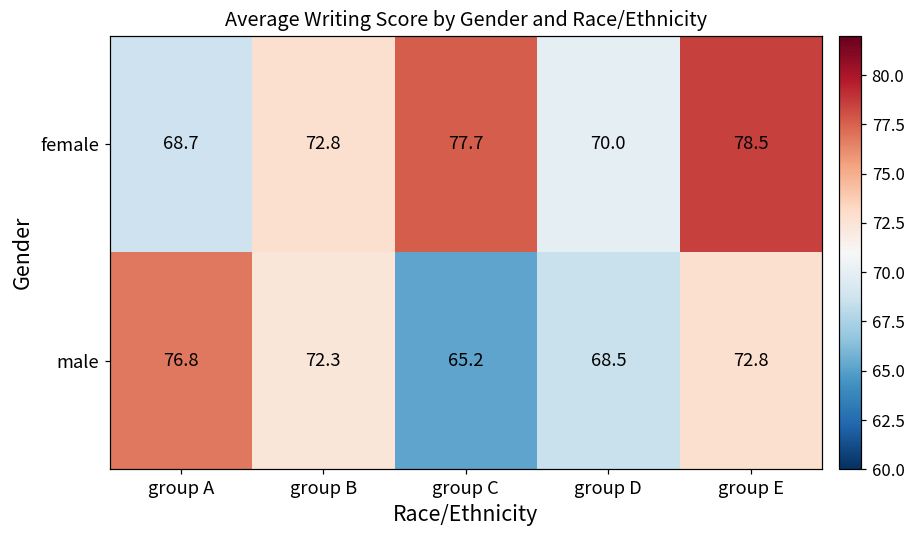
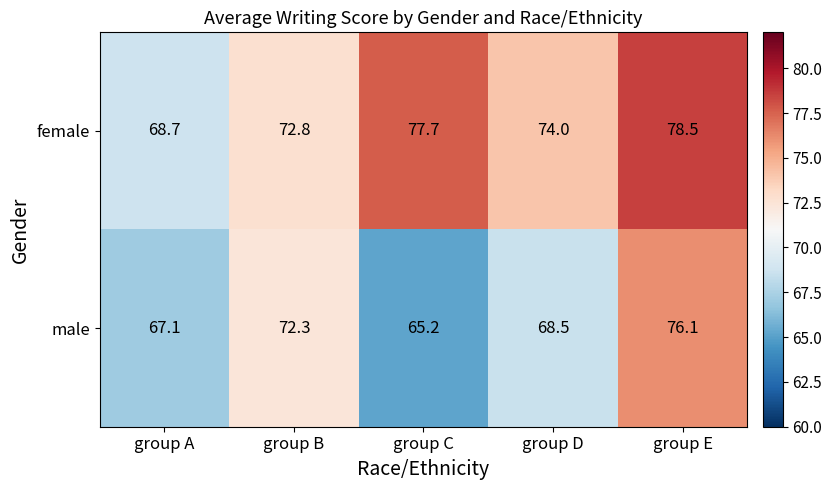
female, group D: 70.0 -> 74.0
male, group A: 76.8 -> 67.1
male, group E: 72.8 -> 76.1
